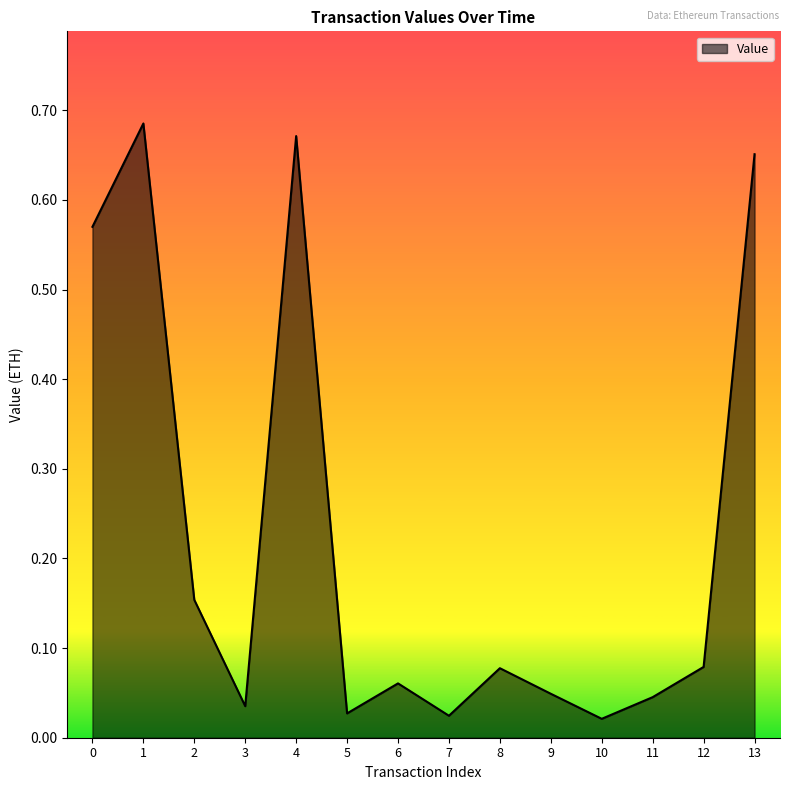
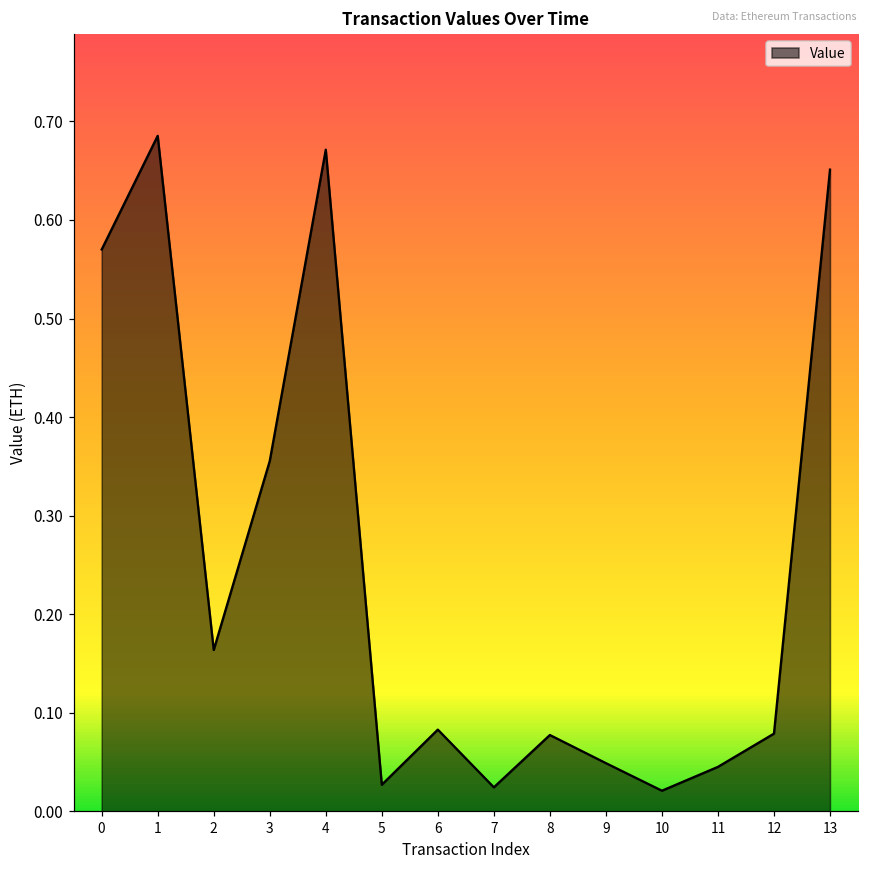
2: 0.15 -> 0.16
3: 0.04 -> 0.36
6: 0.06 -> 0.08
